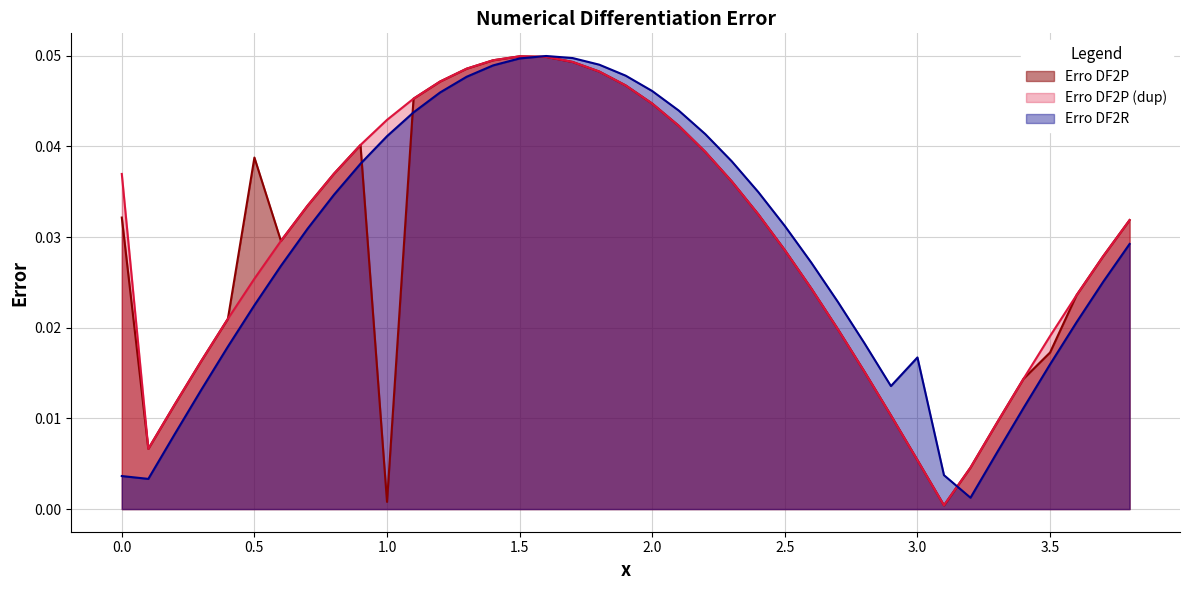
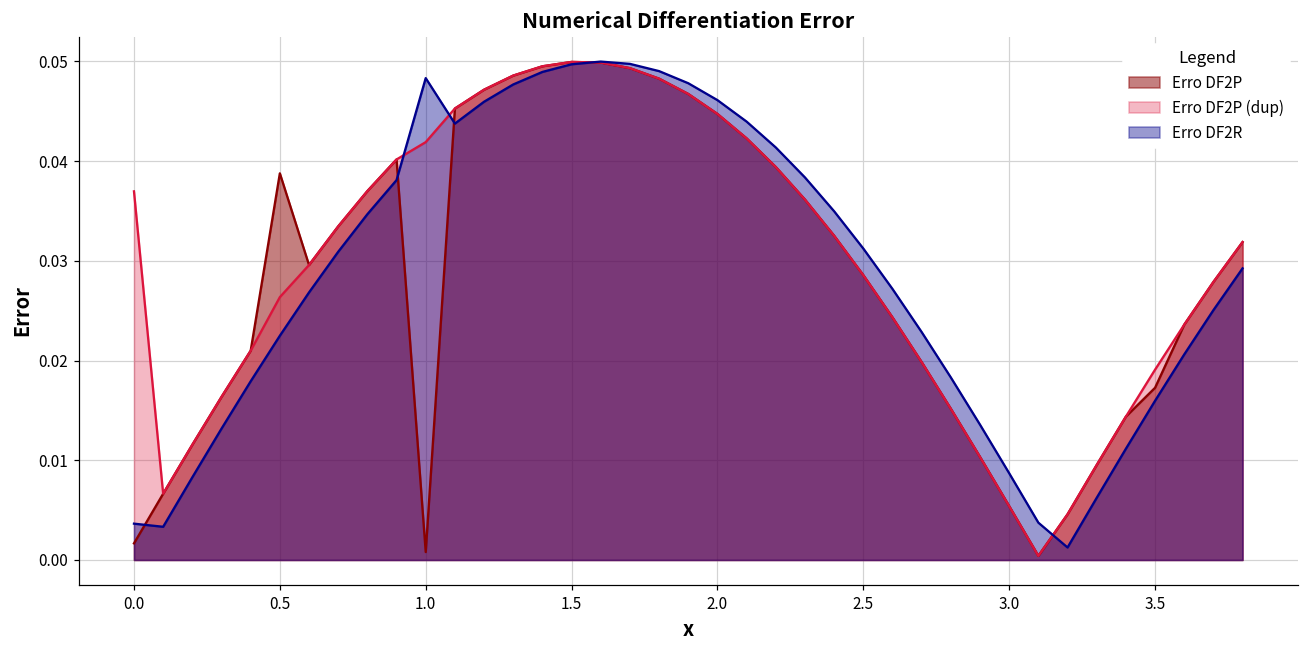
Erro DF2P, 0.0: 0.032 -> 0.002
Erro DF2P (dup), 0.5: 0.025 -> 0.026
Erro DF2P (dup), 1.0: 0.043 -> 0.042
Erro DF2R, 1.0: 0.041 -> 0.048
Erro DF2R, 3.0: 0.017 -> 0.009
